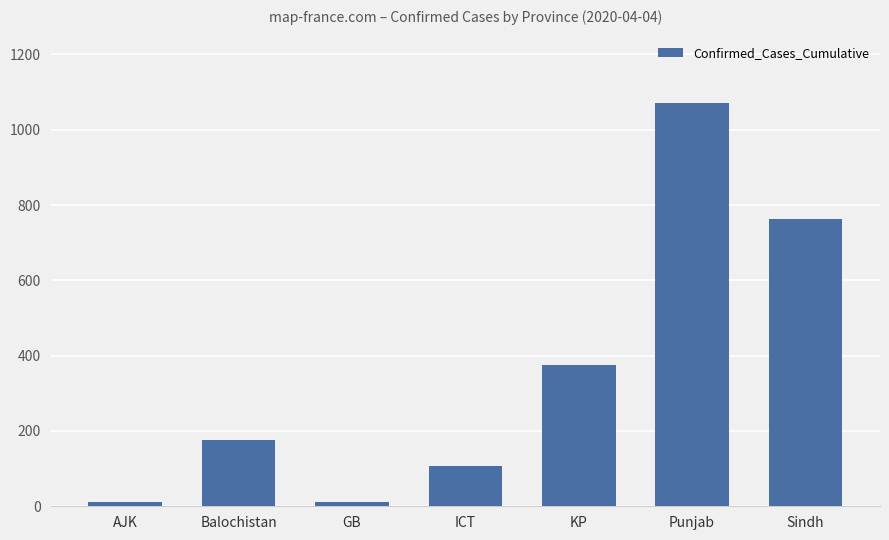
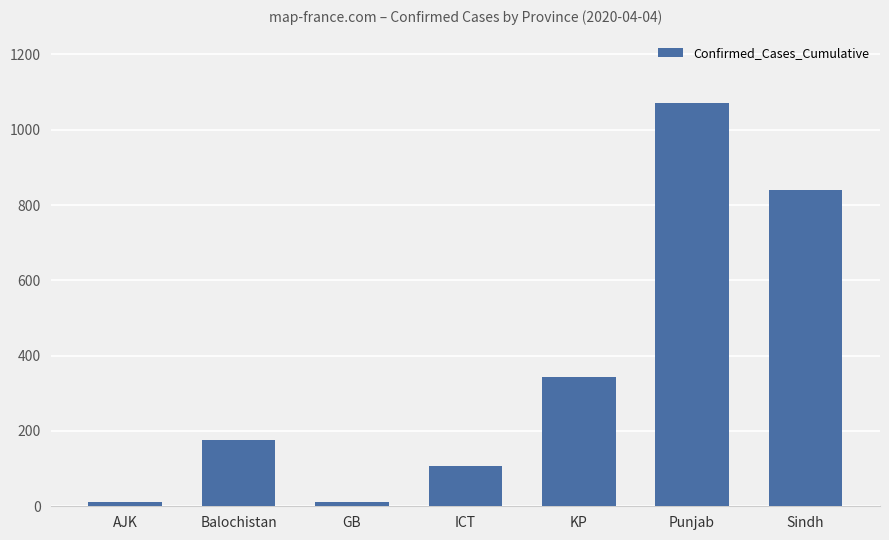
KP: 380 -> 340
Sindh: 760 -> 840
